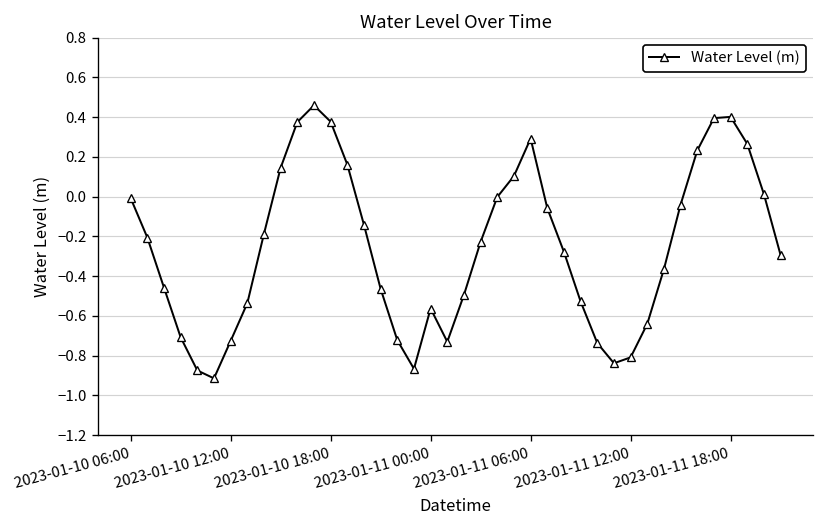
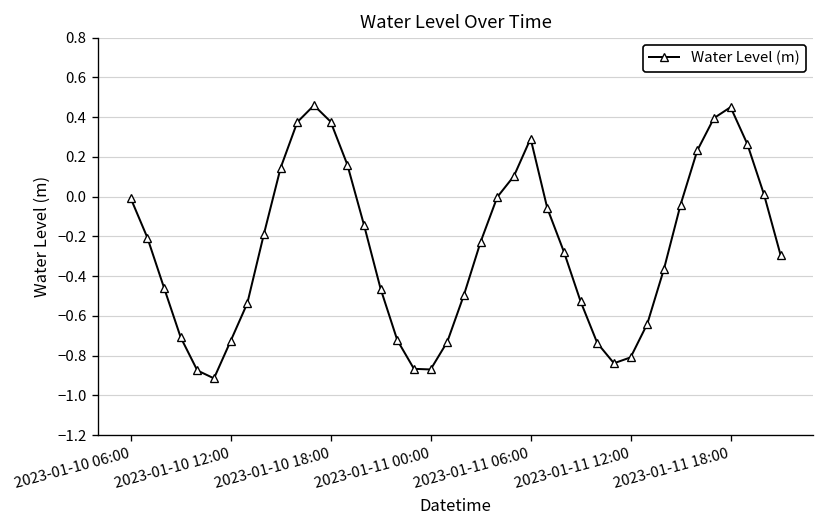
2023-01-11 00:00: -0.56 -> -0.87
2023-01-11 18:00: 0.40 -> 0.45
